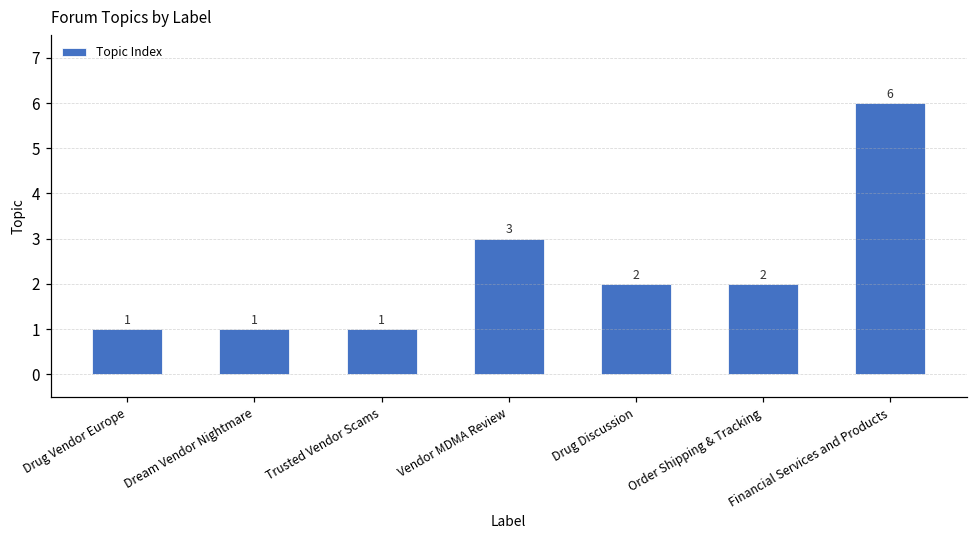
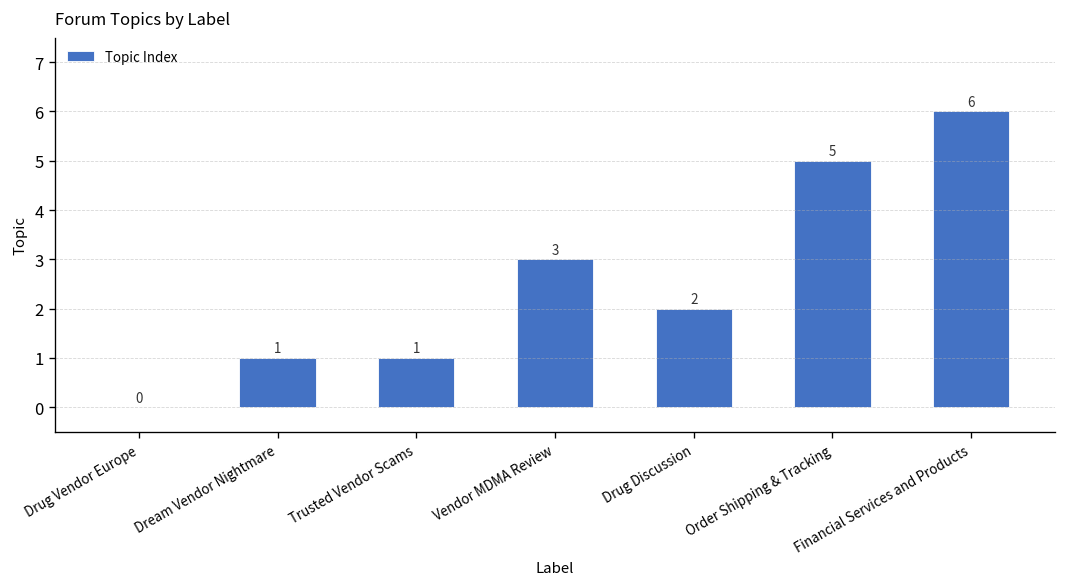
Drug Vendor Europe: 1 -> 0
Order Shipping & Tracking: 2 -> 5
